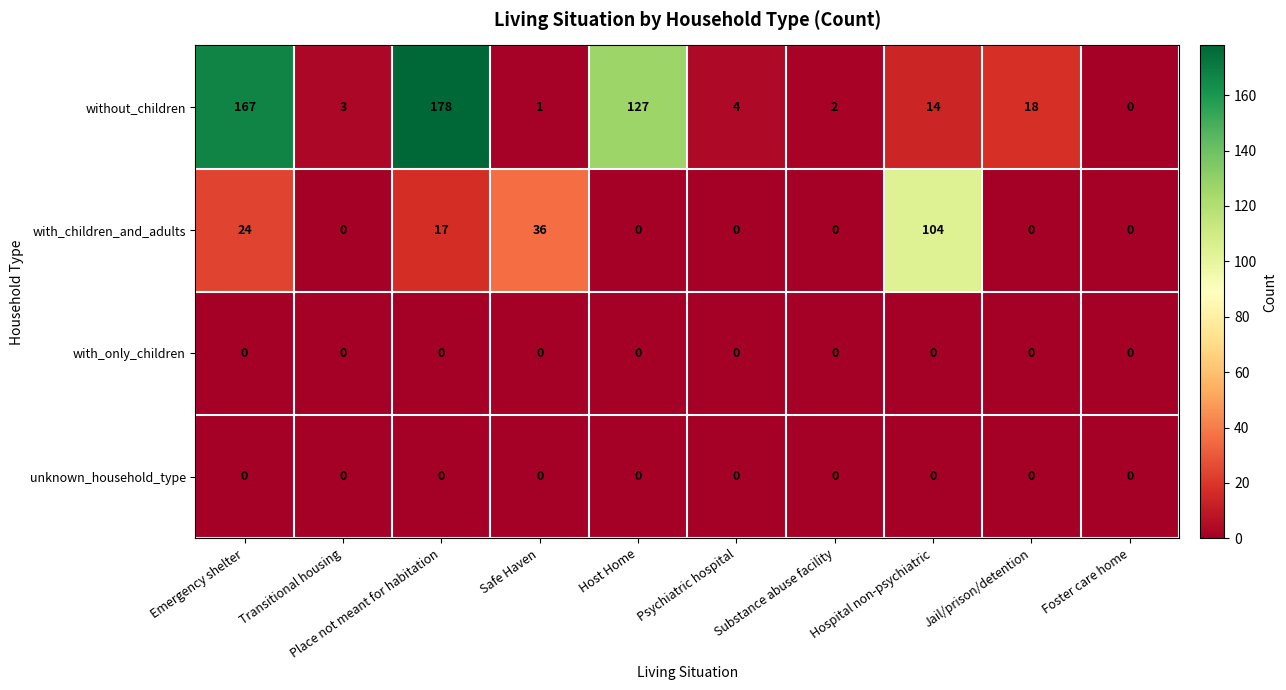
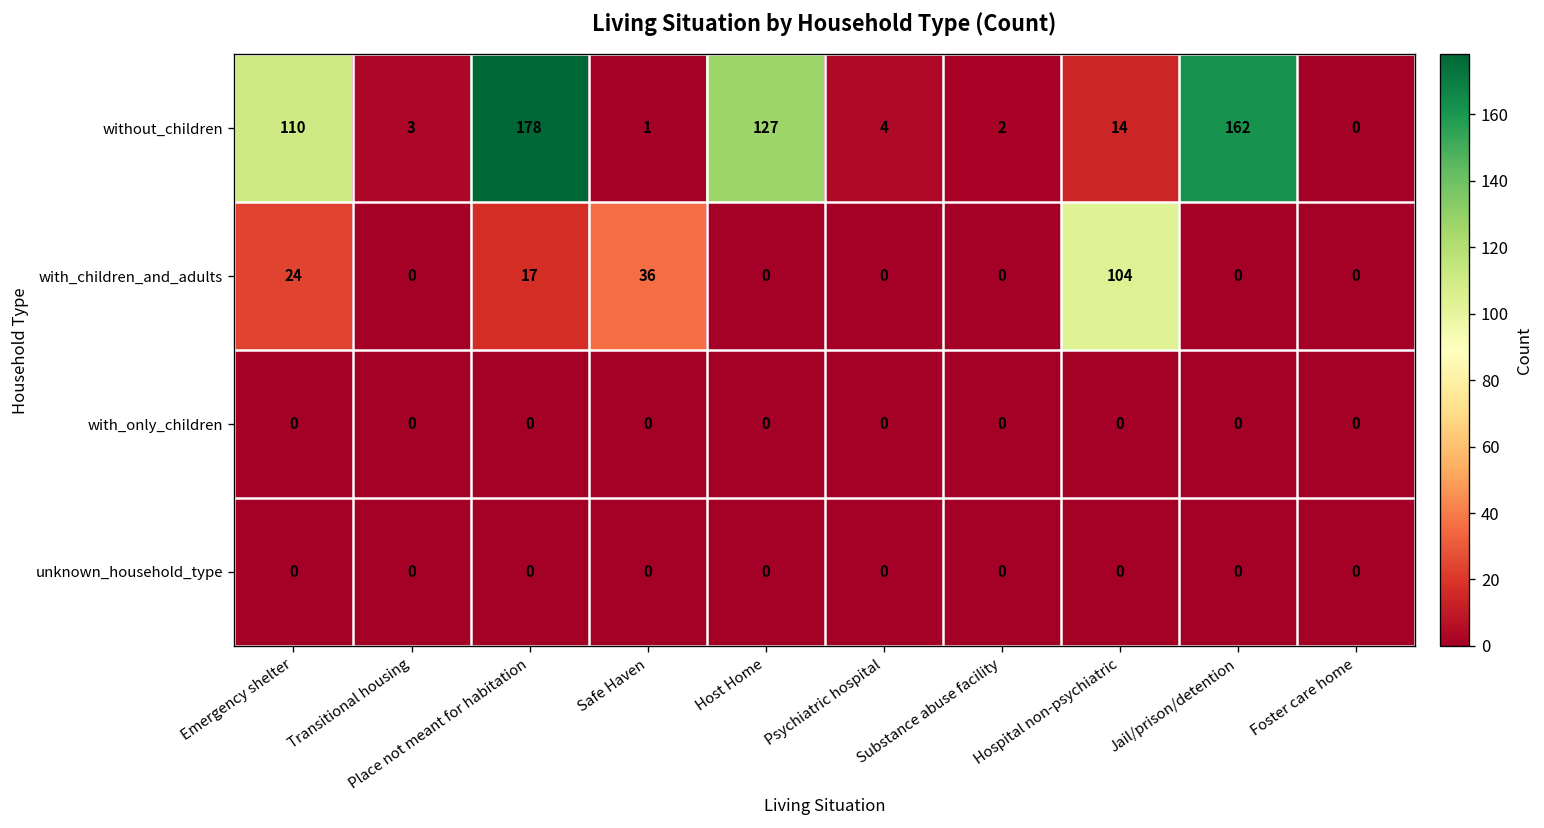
without_children, Emergency shelter: 167 -> 110
without_children, Jail/prison/detention: 18 -> 162
